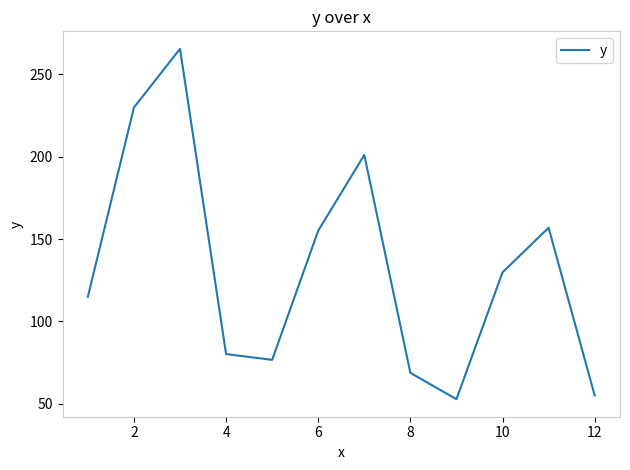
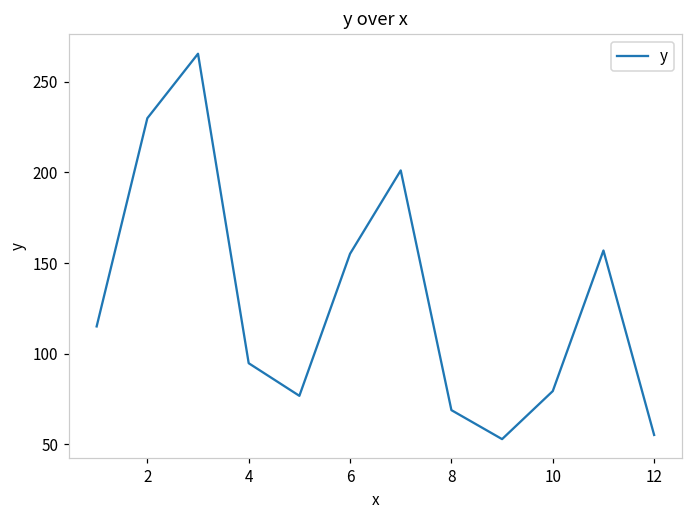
4: 80 -> 95
10: 130 -> 79
